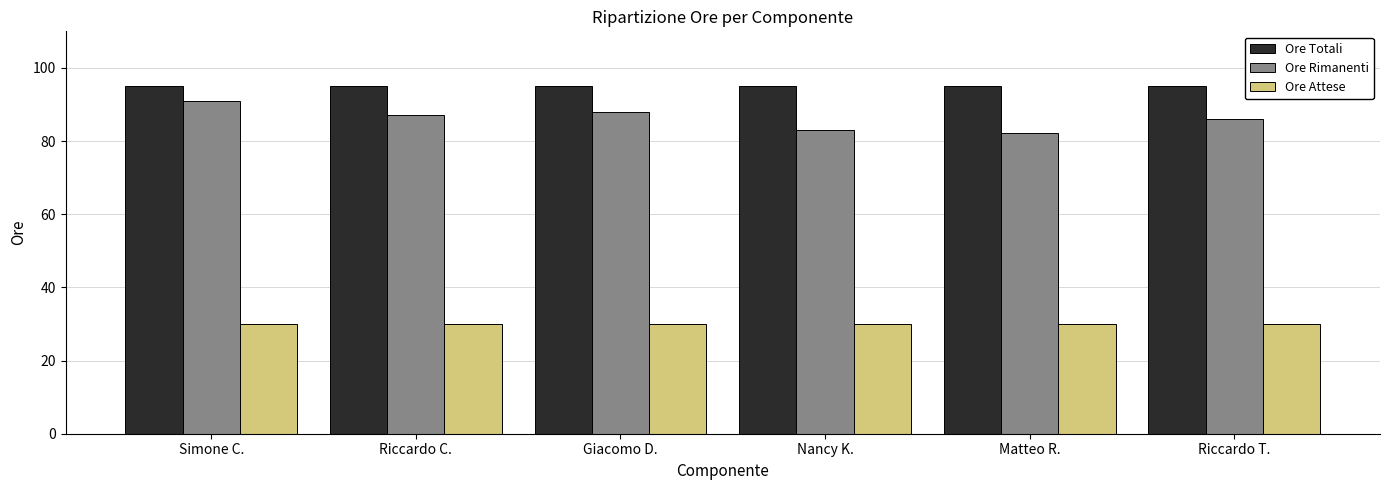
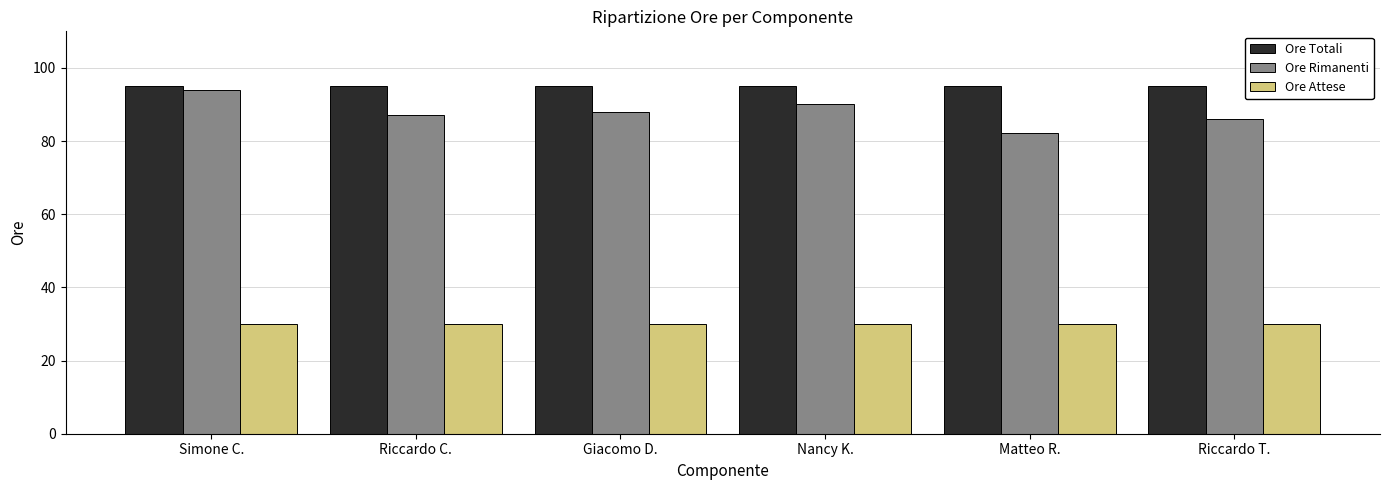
Ore Rimanenti, Simone C.: 91 -> 94
Ore Rimanenti, Nancy K.: 83 -> 90
